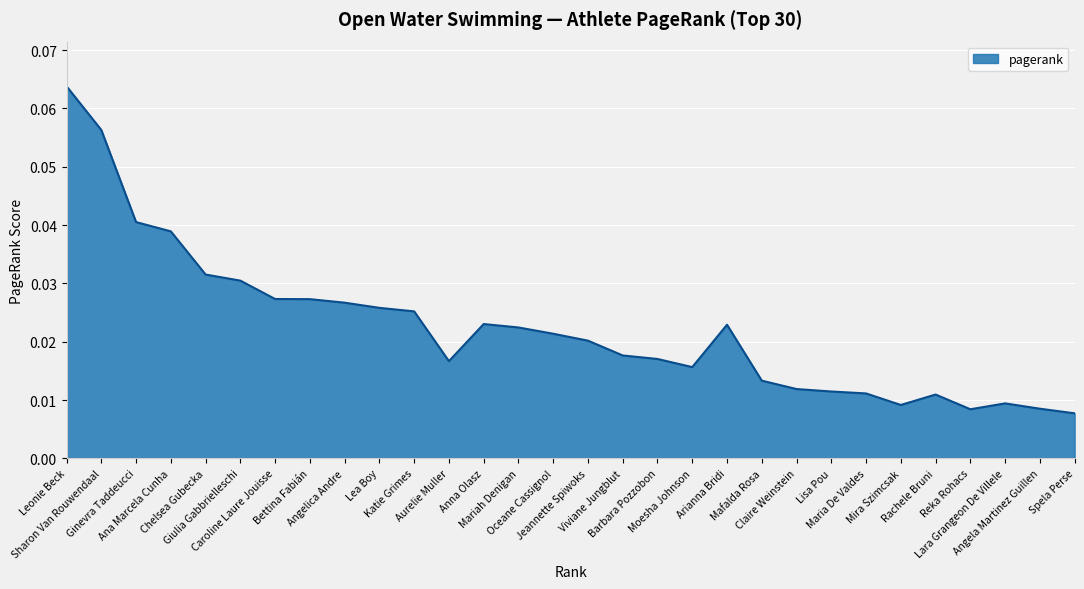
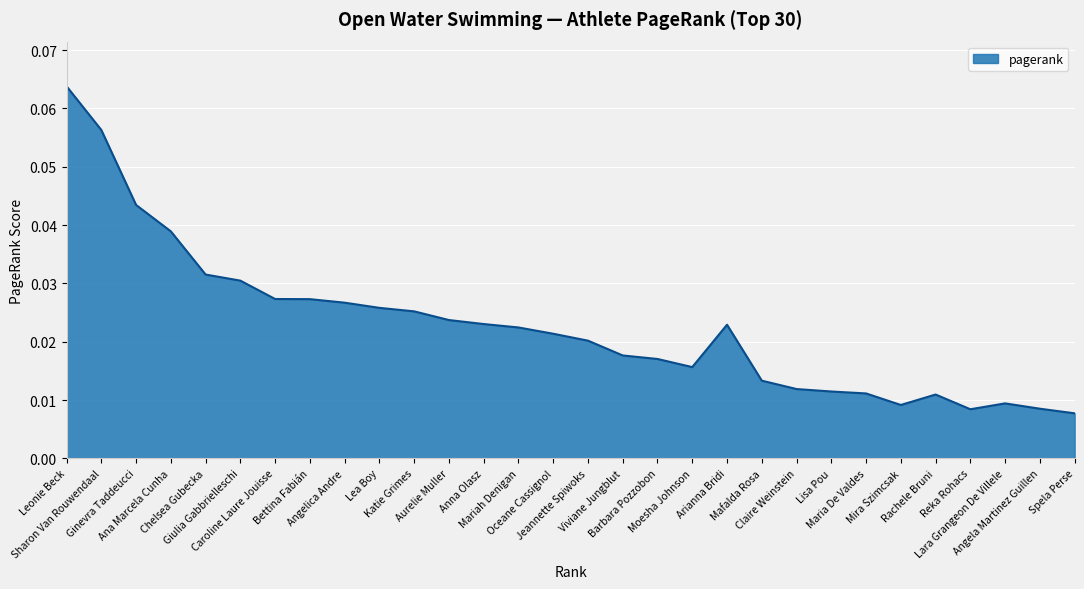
Ginevra Taddeucci: 0.041 -> 0.043
Aurelie Muller: 0.017 -> 0.024
